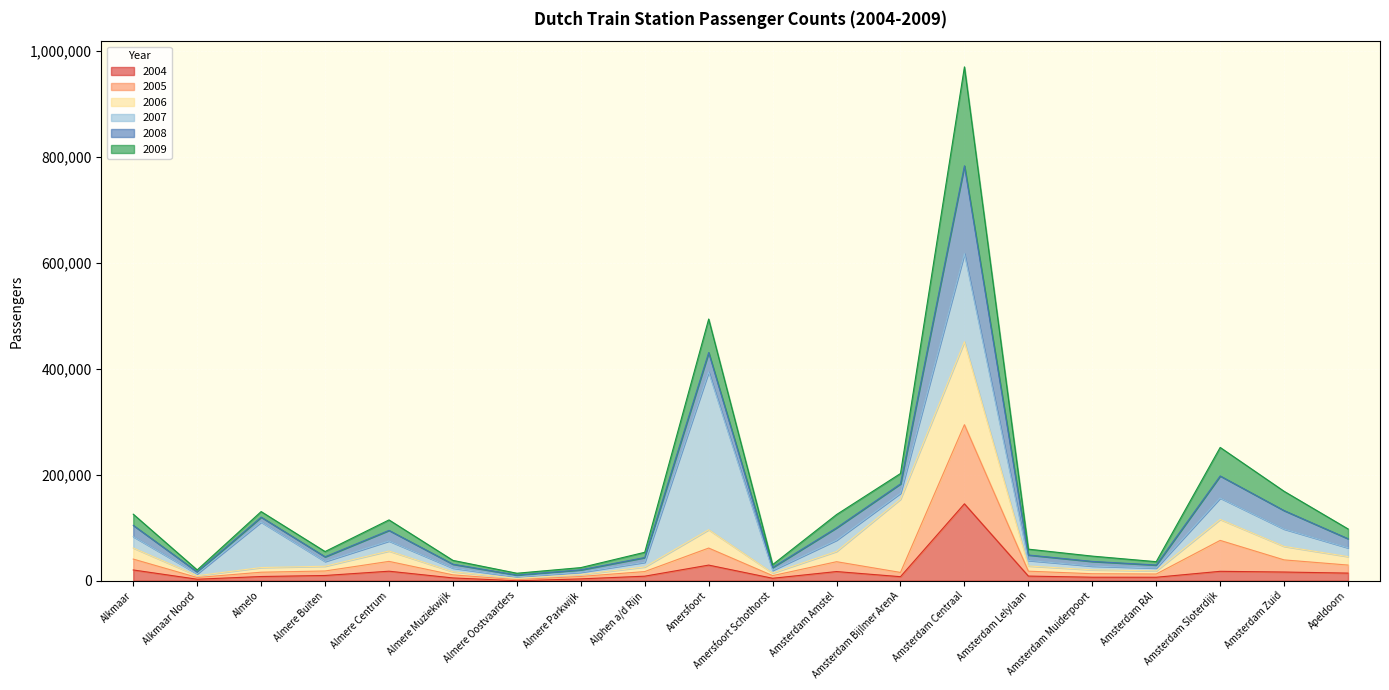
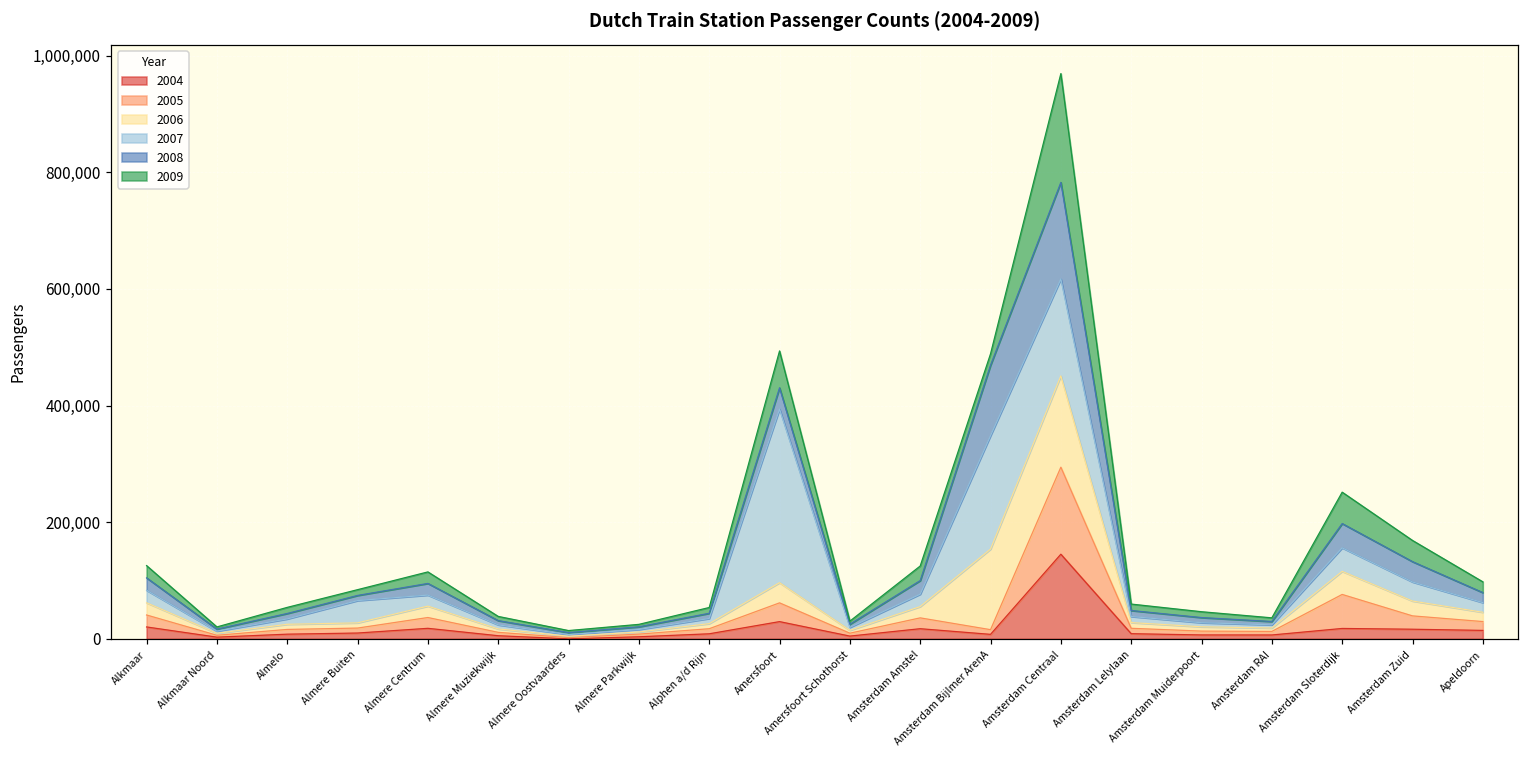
2007, Almelo: 90,000 -> 10,000
2007, Almere Buiten: 10,000 -> 40,000
2007, Amsterdam Bijlmer ArenA: 10,000 -> 190,000
2008, Amsterdam Bijlmer ArenA: 20,000 -> 120,000
